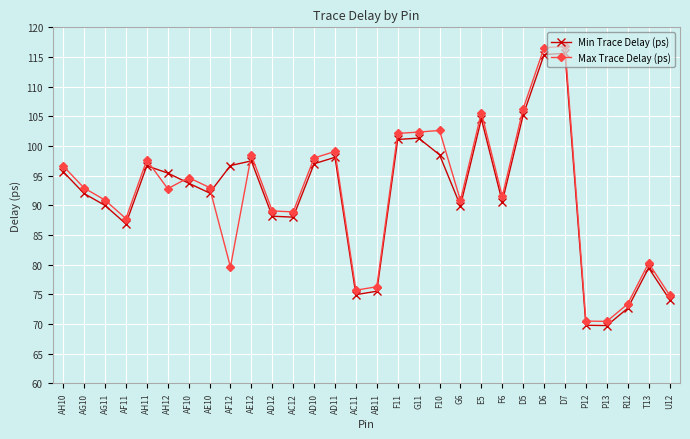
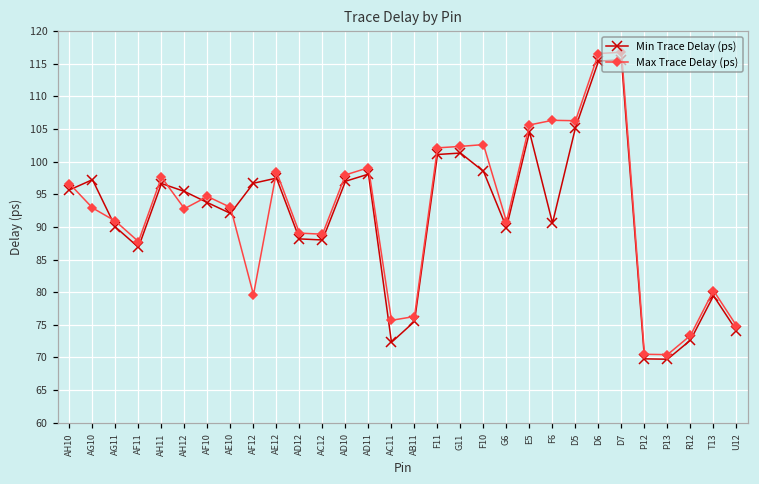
Min Trace Delay (ps), AG10: 92 -> 97
Min Trace Delay (ps), AC11: 75 -> 72
Max Trace Delay (ps), F6: 92 -> 106
